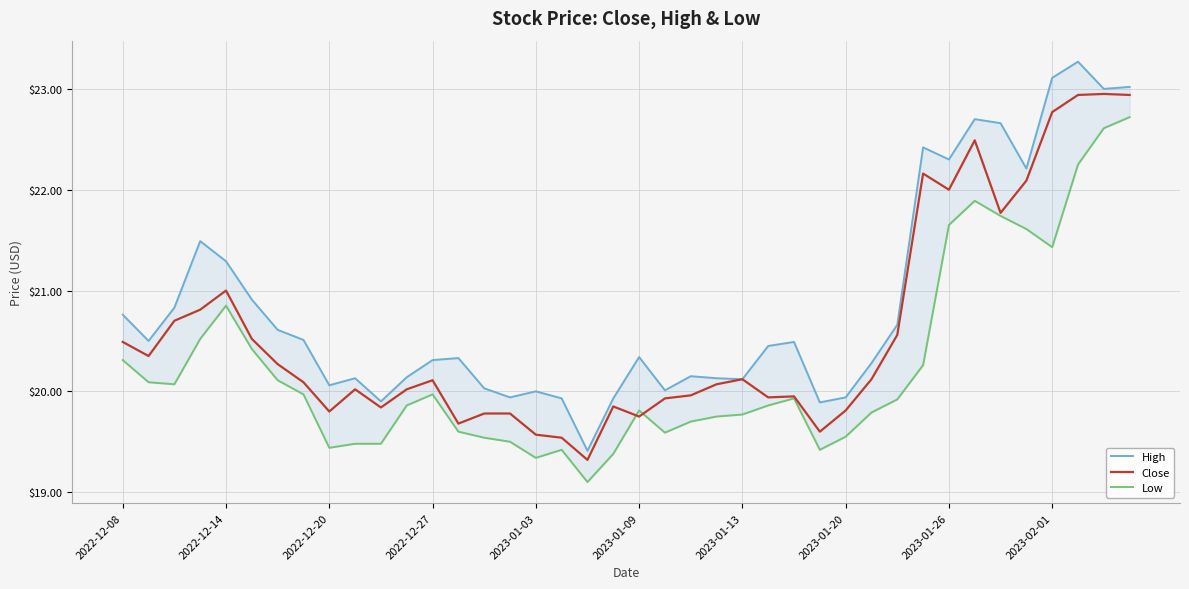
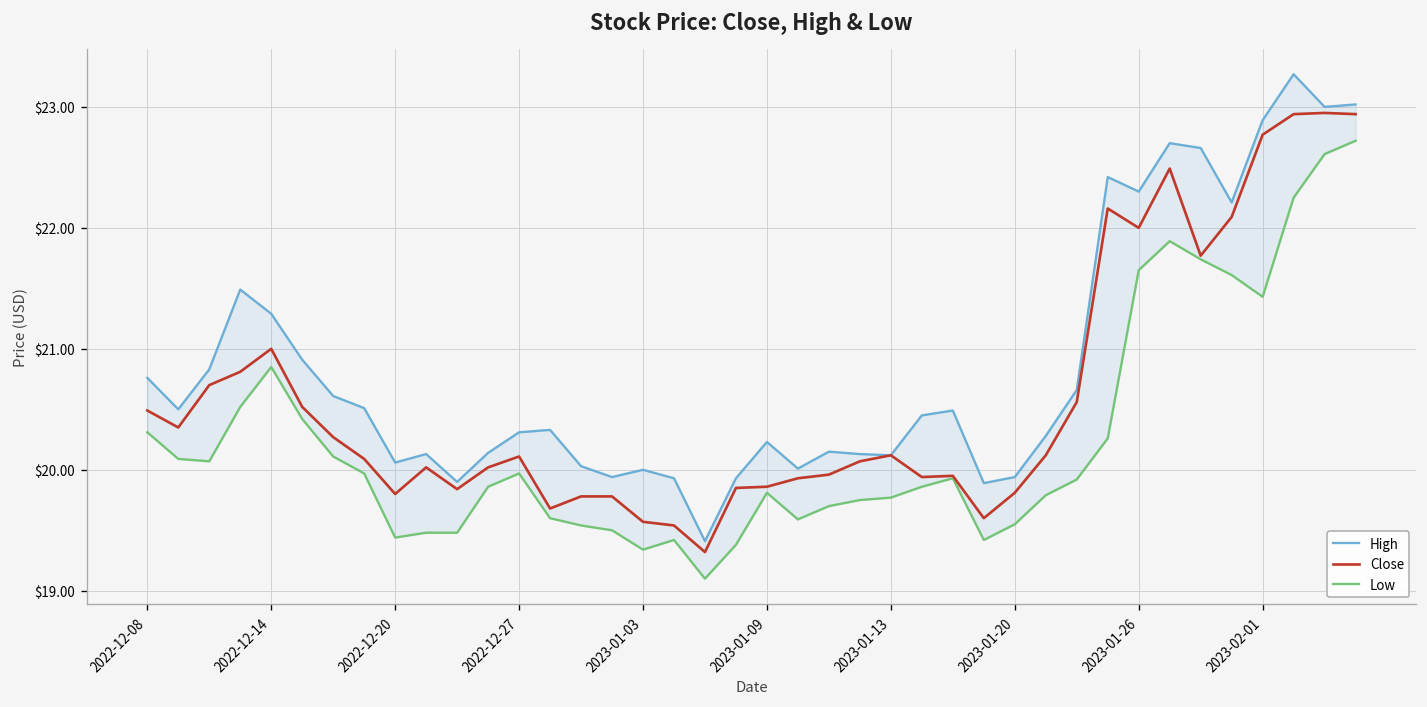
High, 2023-01-09: $20.34 -> $20.23
Close, 2023-01-09: $19.75 -> $19.86
High, 2023-02-01: $23.11 -> $22.89
